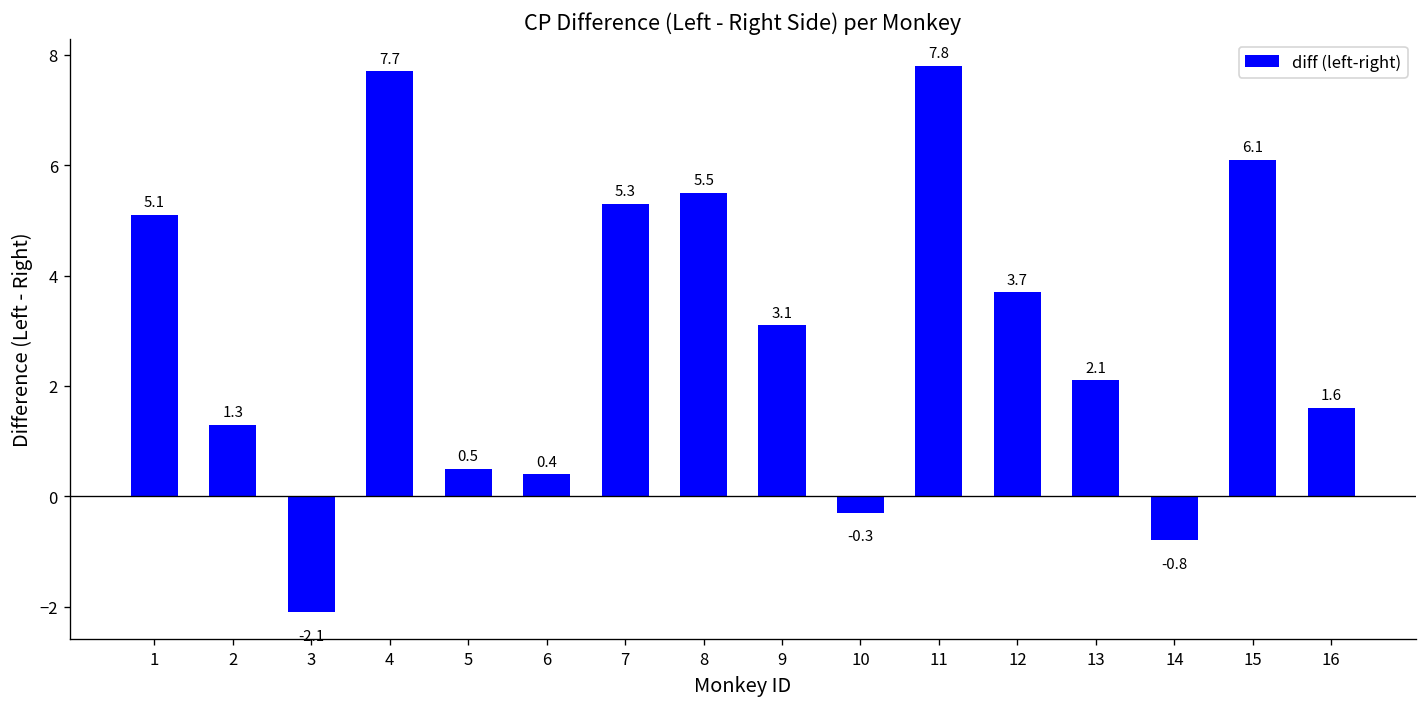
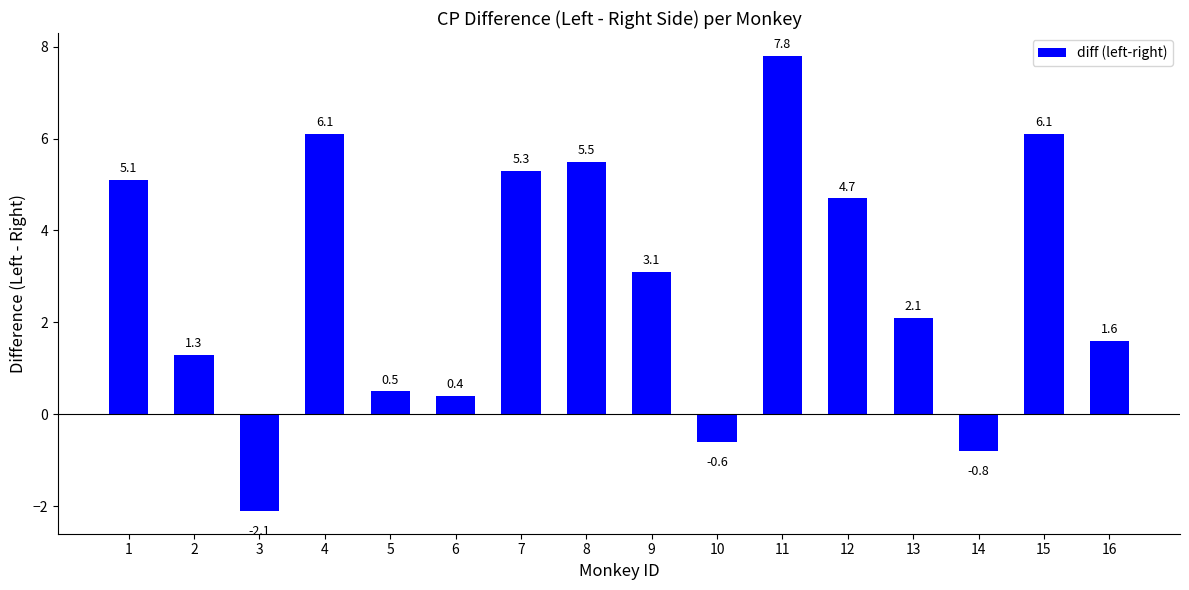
4: 7.7 -> 6.1
10: -0.3 -> -0.6
12: 3.7 -> 4.7
